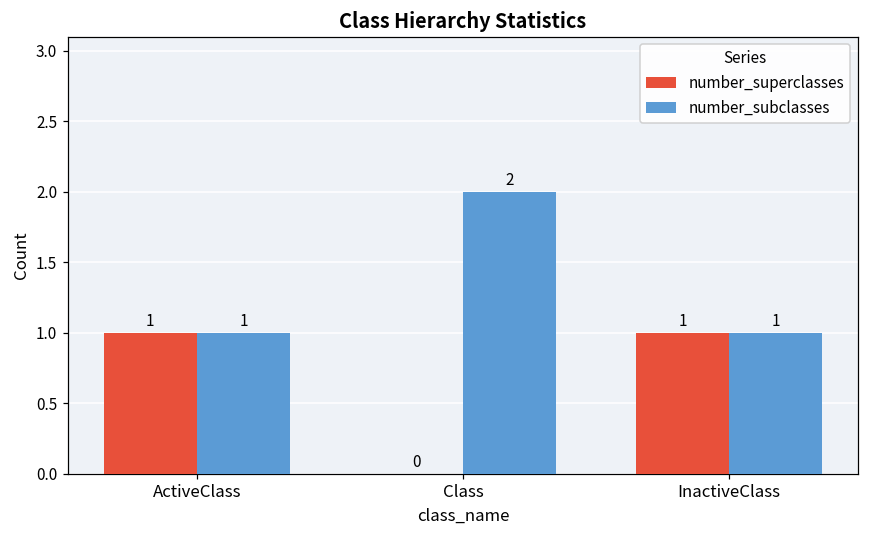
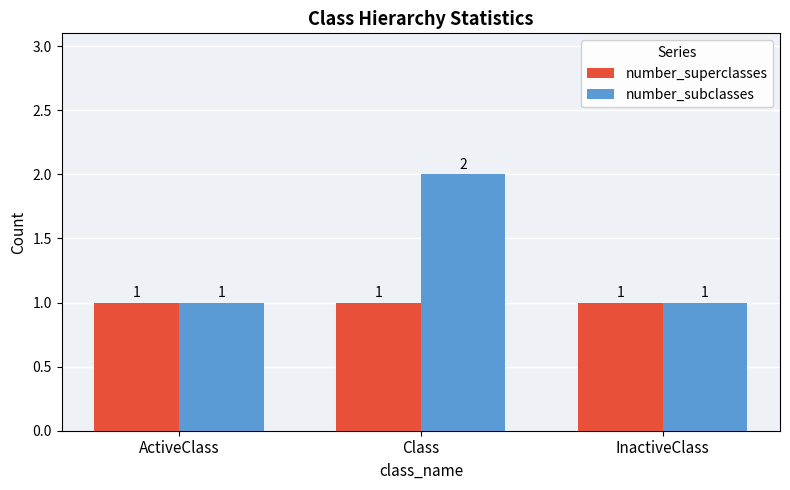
number_superclasses, Class: 0 -> 1
